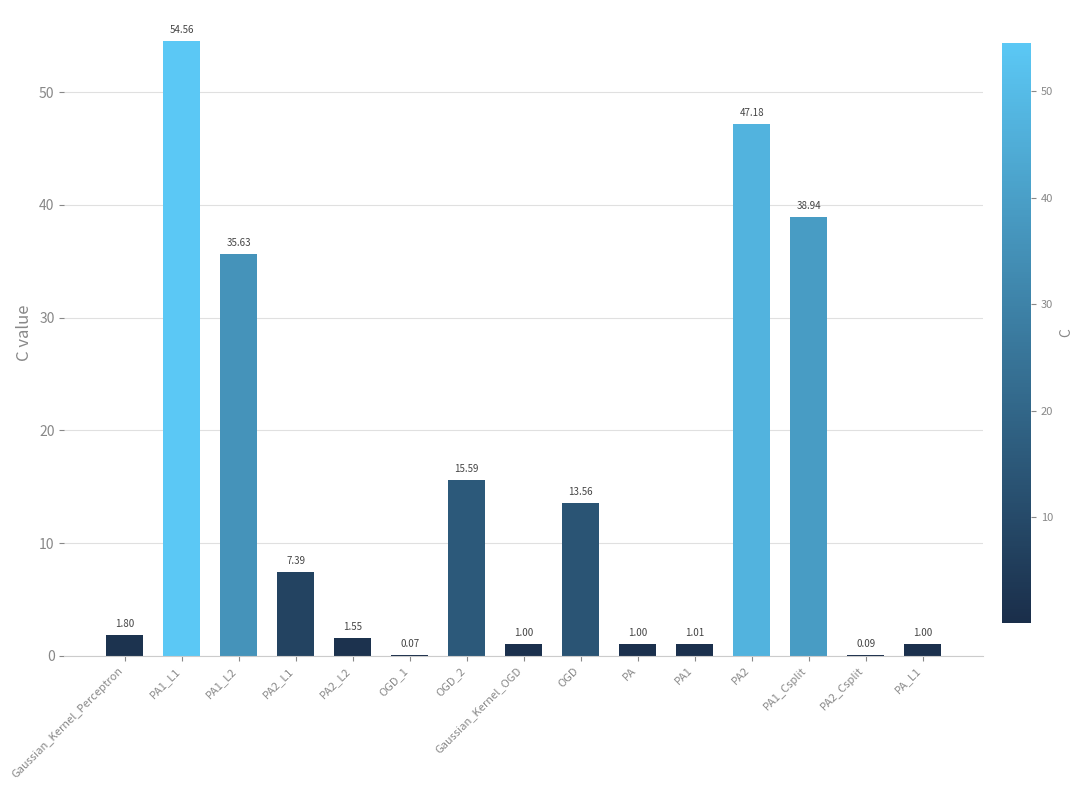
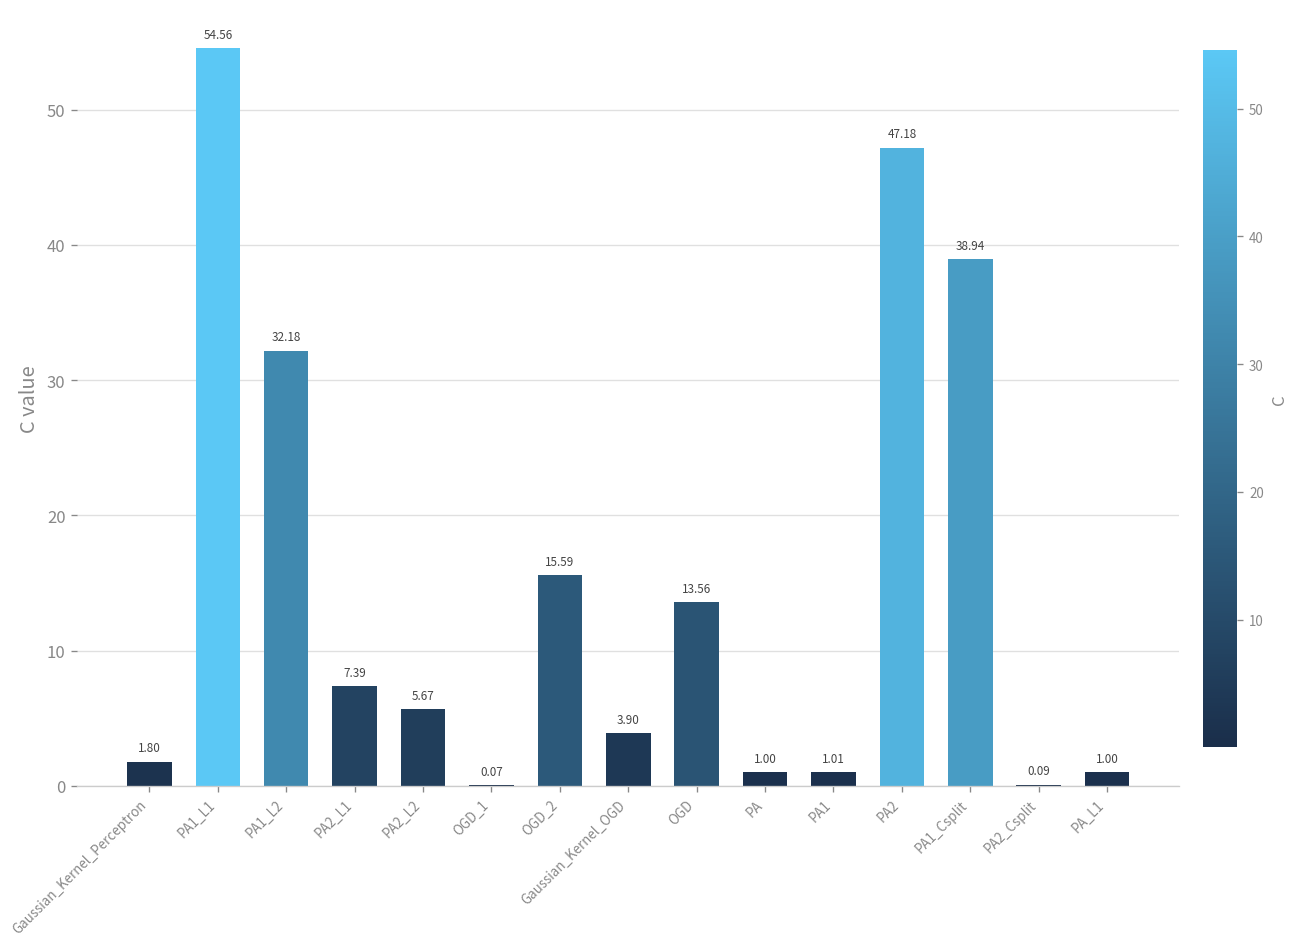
PA1_L2: 35.63 -> 32.18
PA2_L2: 1.55 -> 5.67
Gaussian_Kernel_OGD: 1.00 -> 3.90
